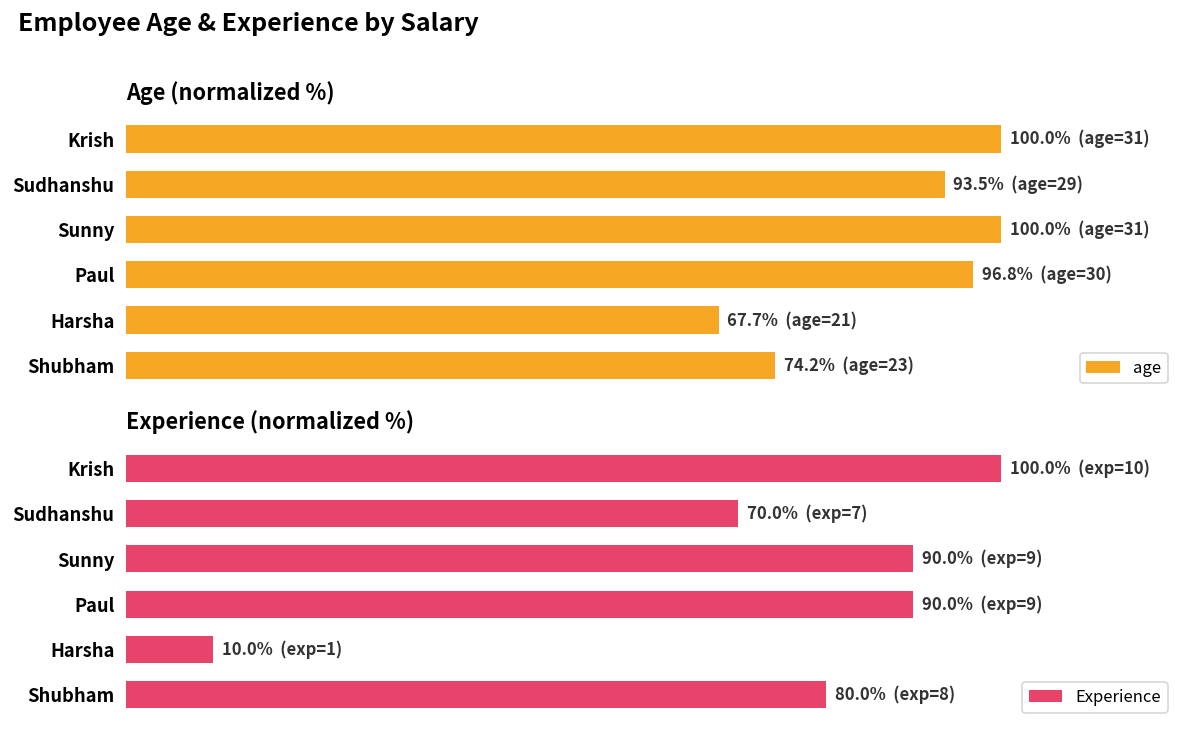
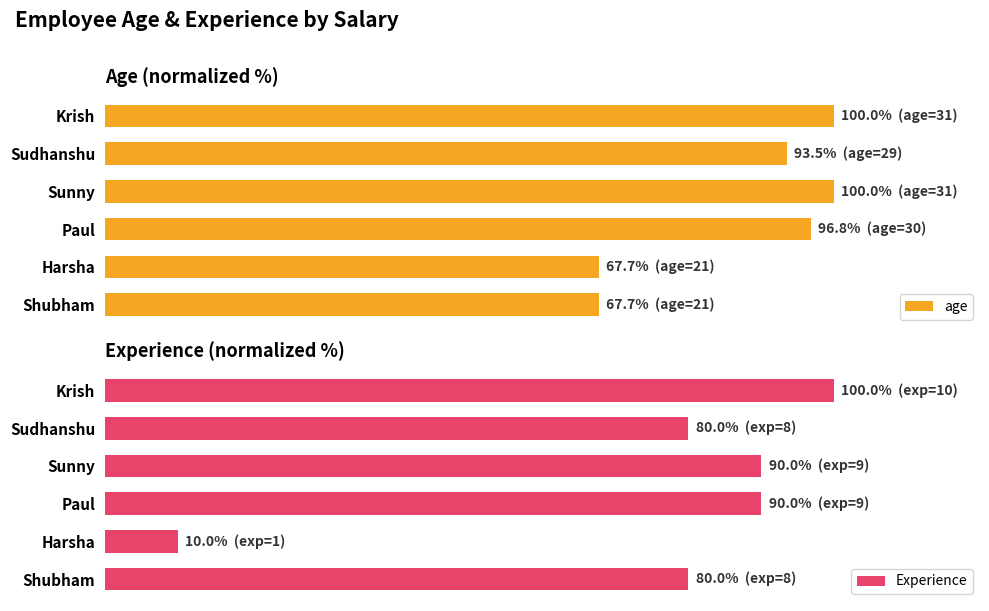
Age (normalized %), Shubham: 74.2% (age=23) -> 67.7% (age=21)
Experience (normalized %), Sudhanshu: 70.0% (exp=7) -> 80.0% (exp=8)
